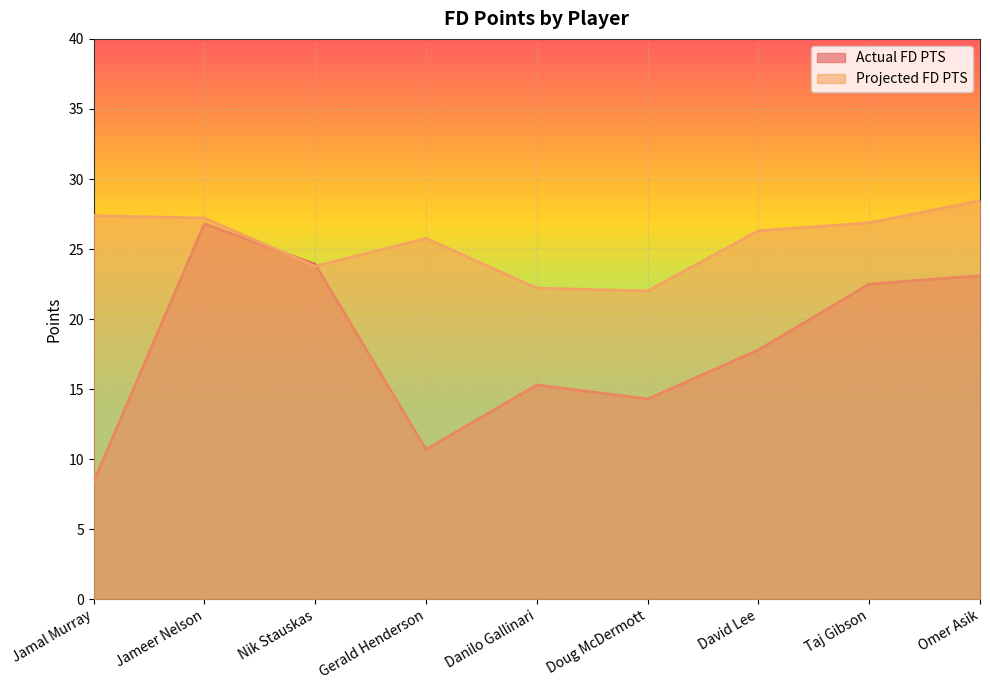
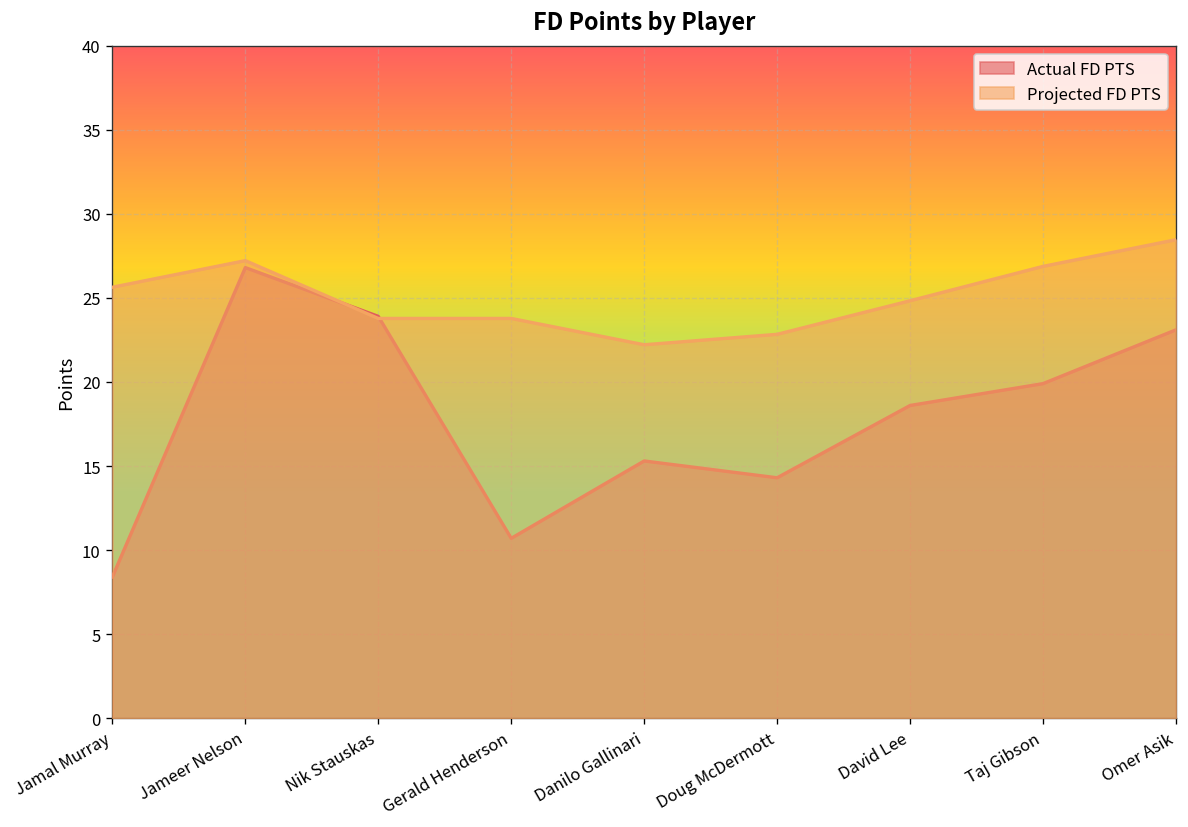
Projected FD PTS, Jamal Murray: 27.4 -> 25.6
Projected FD PTS, Gerald Henderson: 25.8 -> 23.8
Projected FD PTS, Doug McDermott: 22.0 -> 22.8
Actual FD PTS, David Lee: 17.8 -> 18.6
Projected FD PTS, David Lee: 26.3 -> 24.8
Actual FD PTS, Taj Gibson: 22.5 -> 19.9
